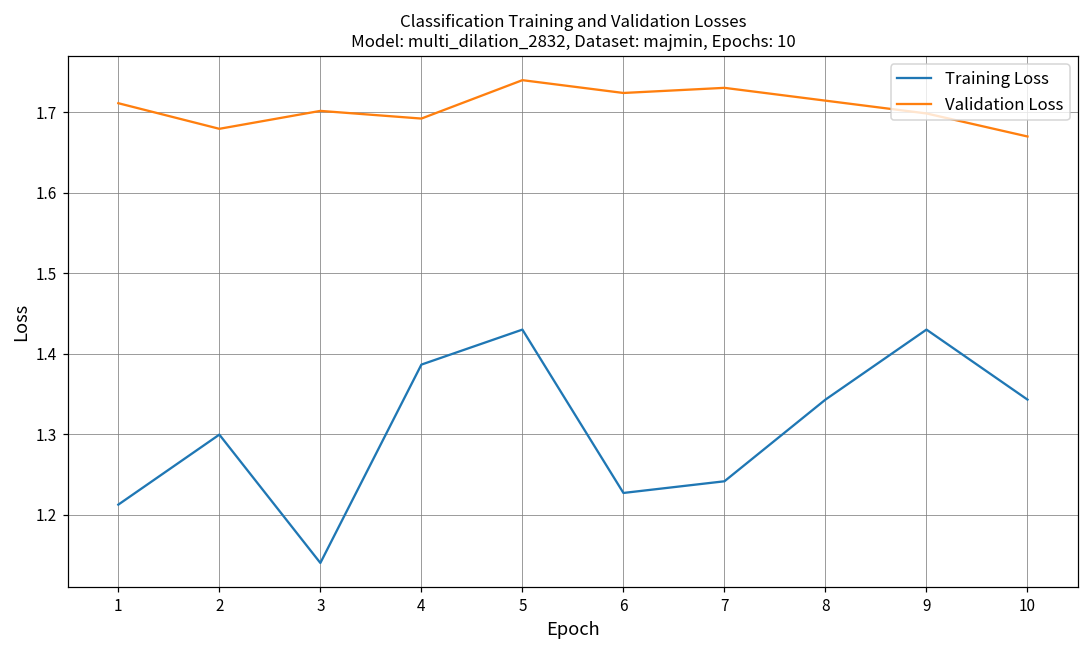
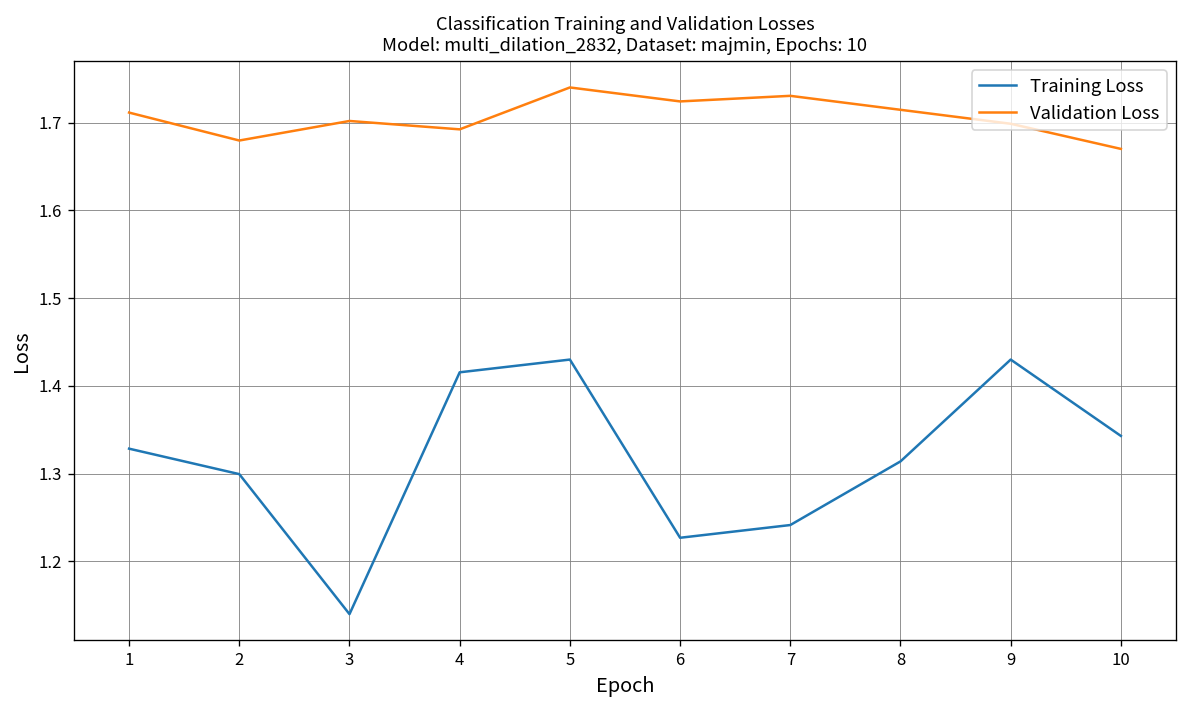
Training Loss, 1: 1.21 -> 1.33
Training Loss, 4: 1.39 -> 1.42
Training Loss, 8: 1.34 -> 1.31
